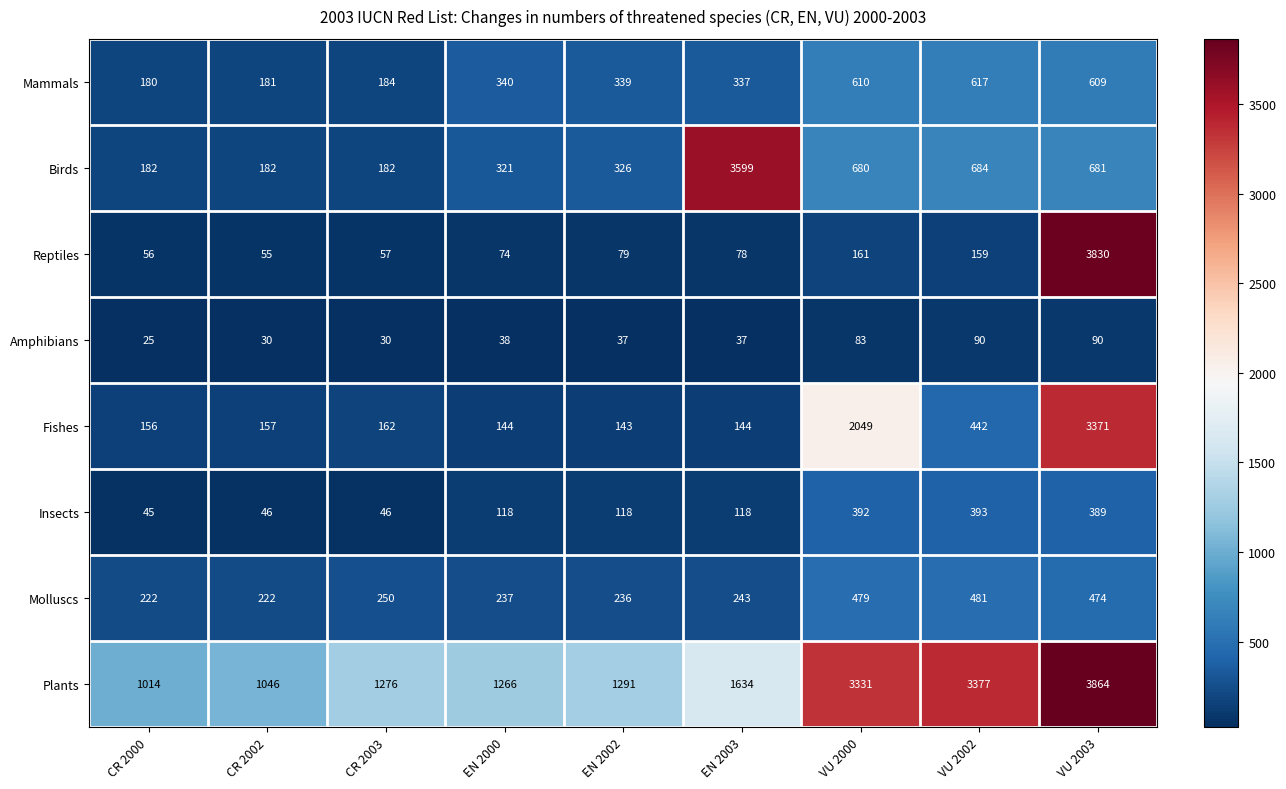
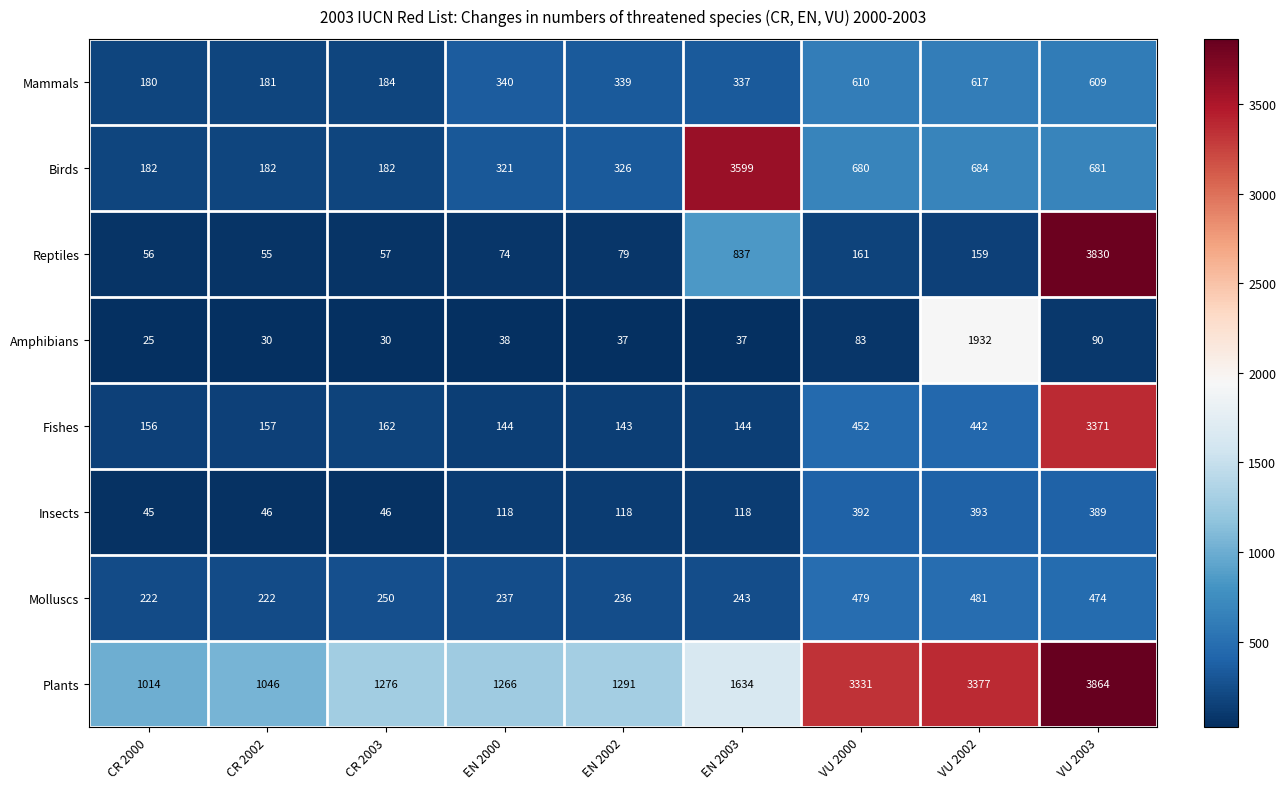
Reptiles, EN 2003: 78 -> 837
Amphibians, VU 2002: 90 -> 1932
Fishes, VU 2000: 2049 -> 452
